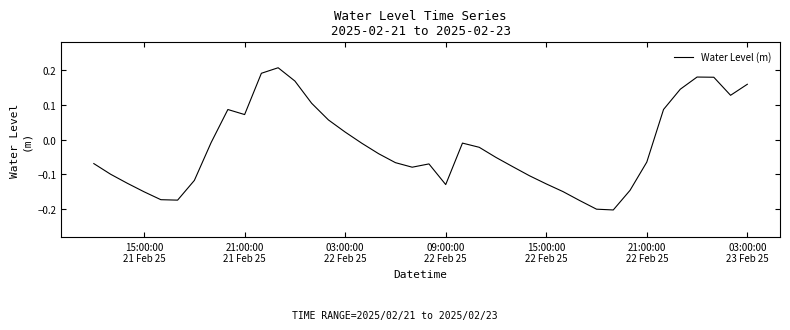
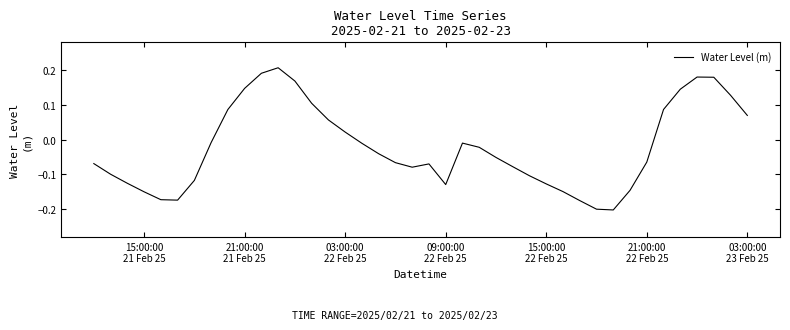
21:00:00 21 Feb 25: 0.07 -> 0.15
03:00:00 23 Feb 25: 0.16 -> 0.07
